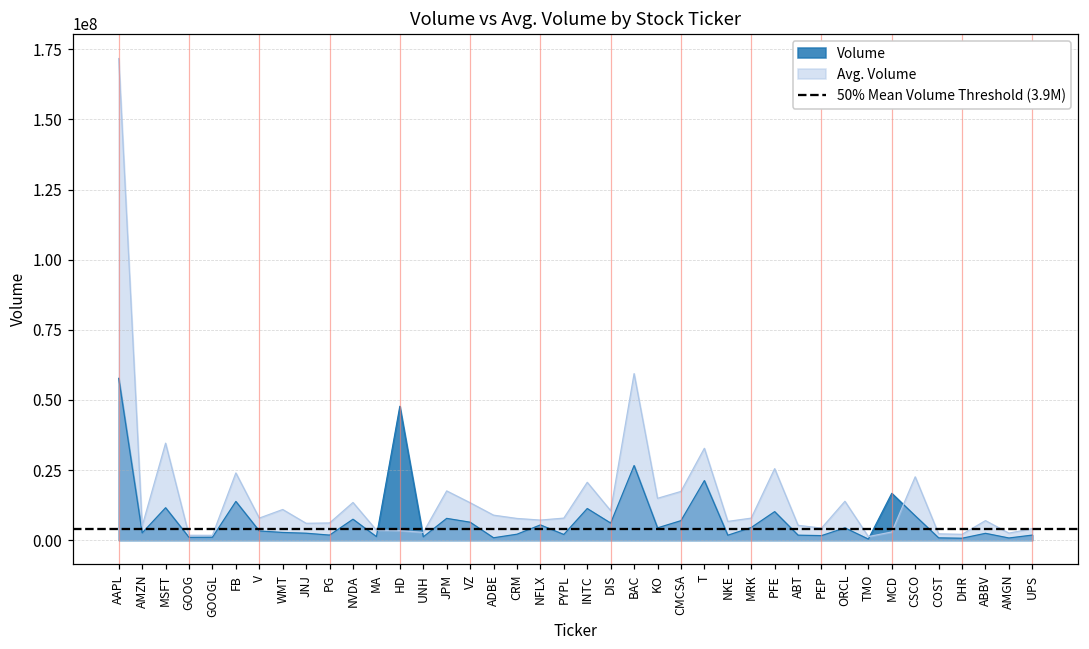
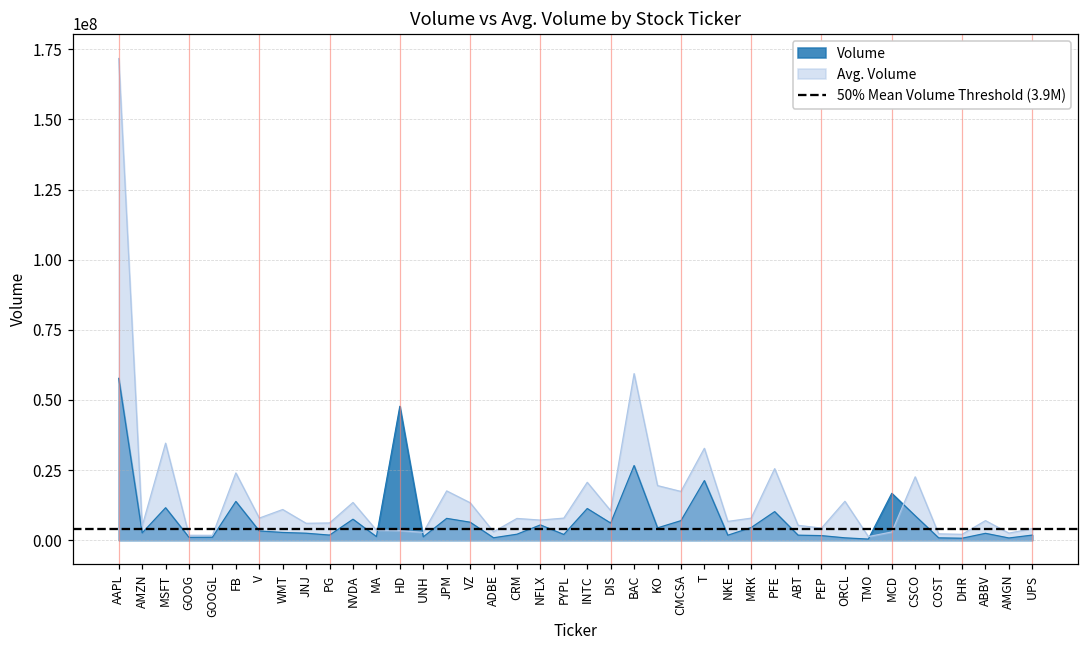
Avg. Volume, ADBE: 9000000 -> 3000000
Avg. Volume, KO: 15000000 -> 19000000
Volume, ORCL: 4000000 -> 1000000
